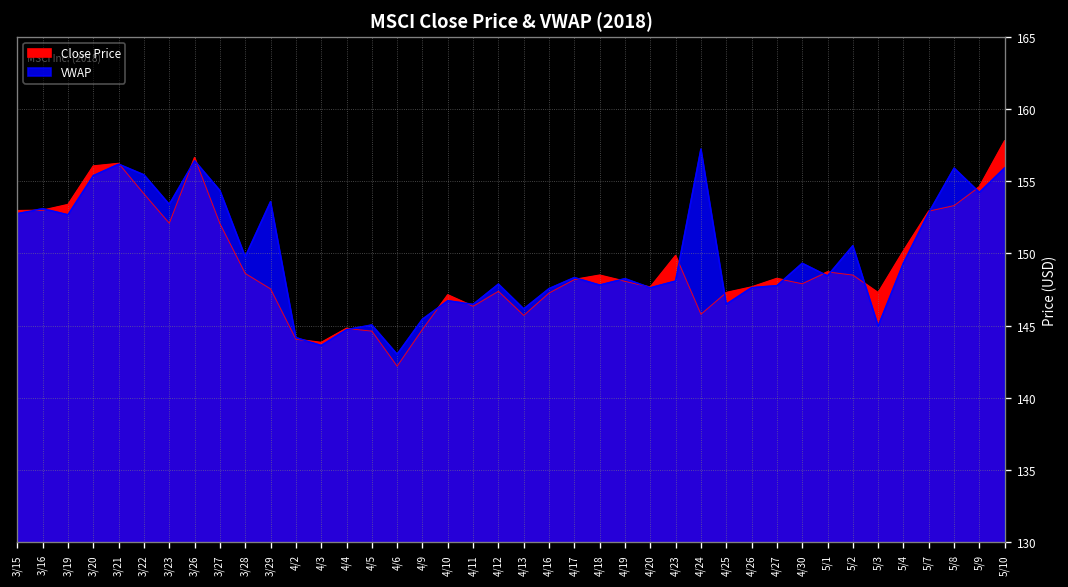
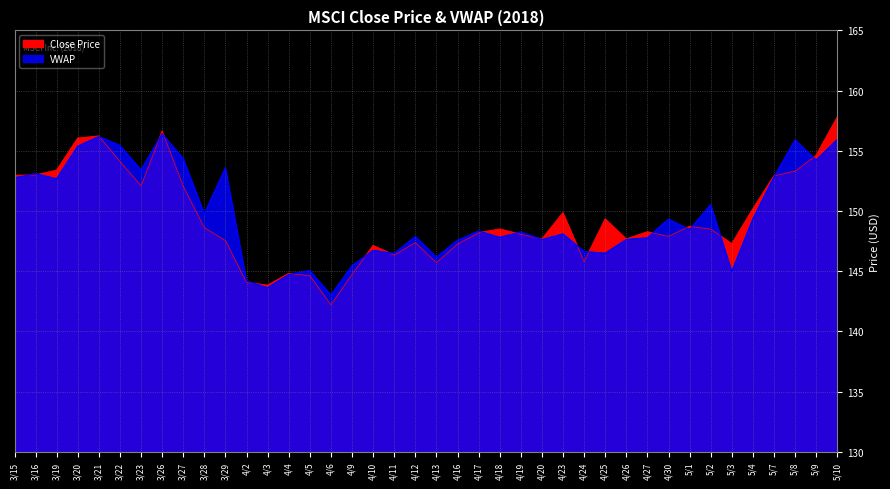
VWAP, 4/24: 157.2 -> 146.6
Close Price, 4/25: 147.3 -> 149.3
